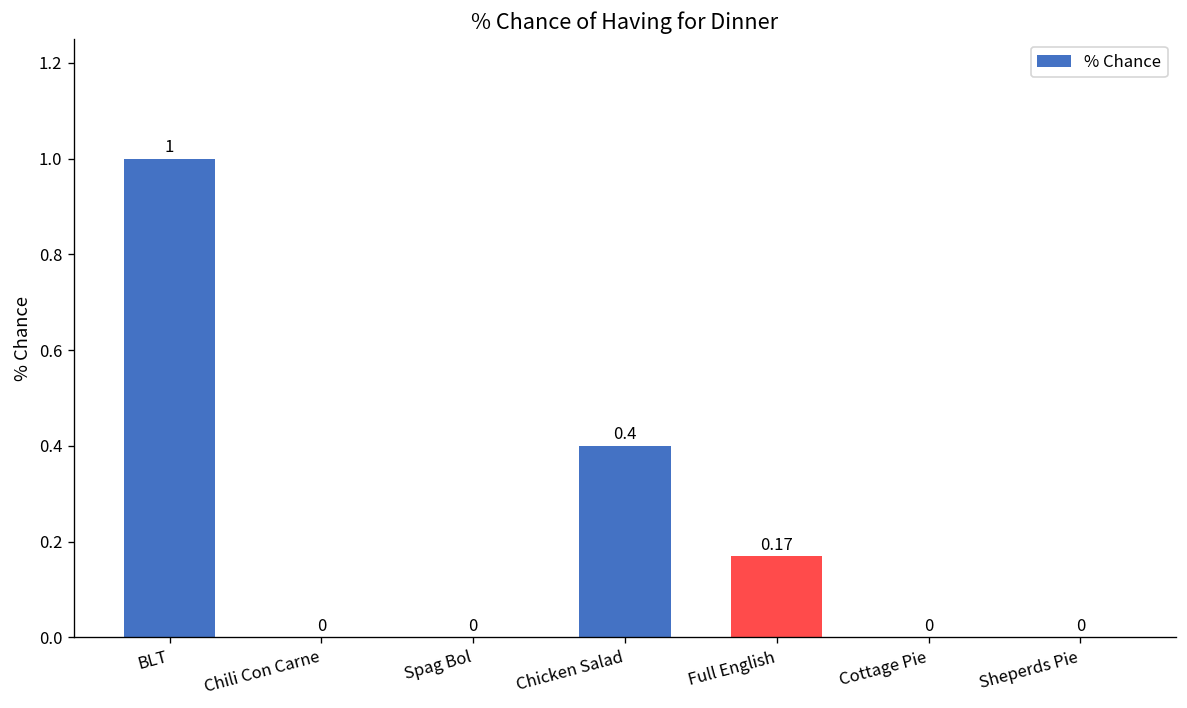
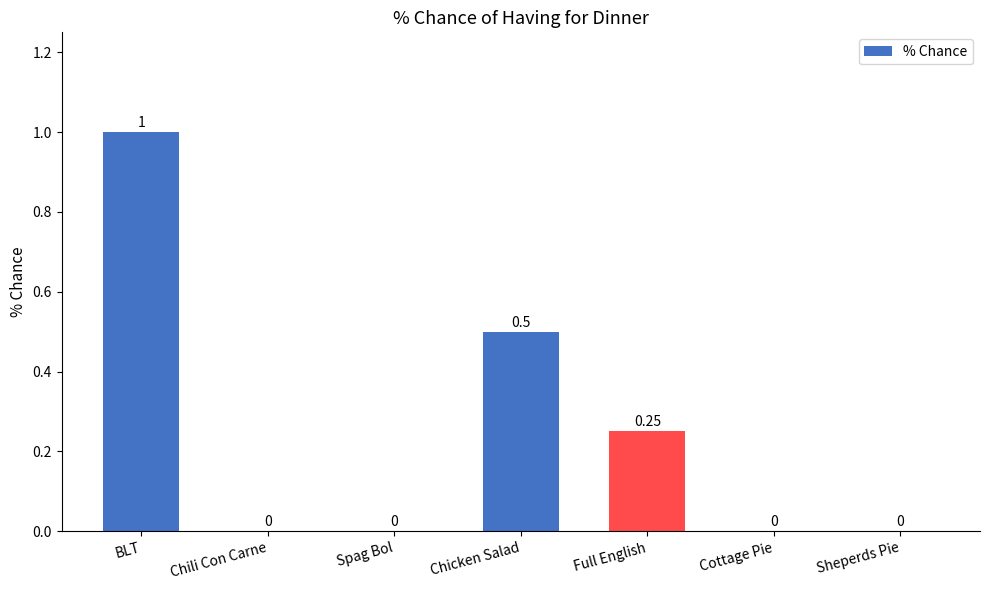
Chicken Salad: 0.4 -> 0.5
Full English: 0.17 -> 0.25
